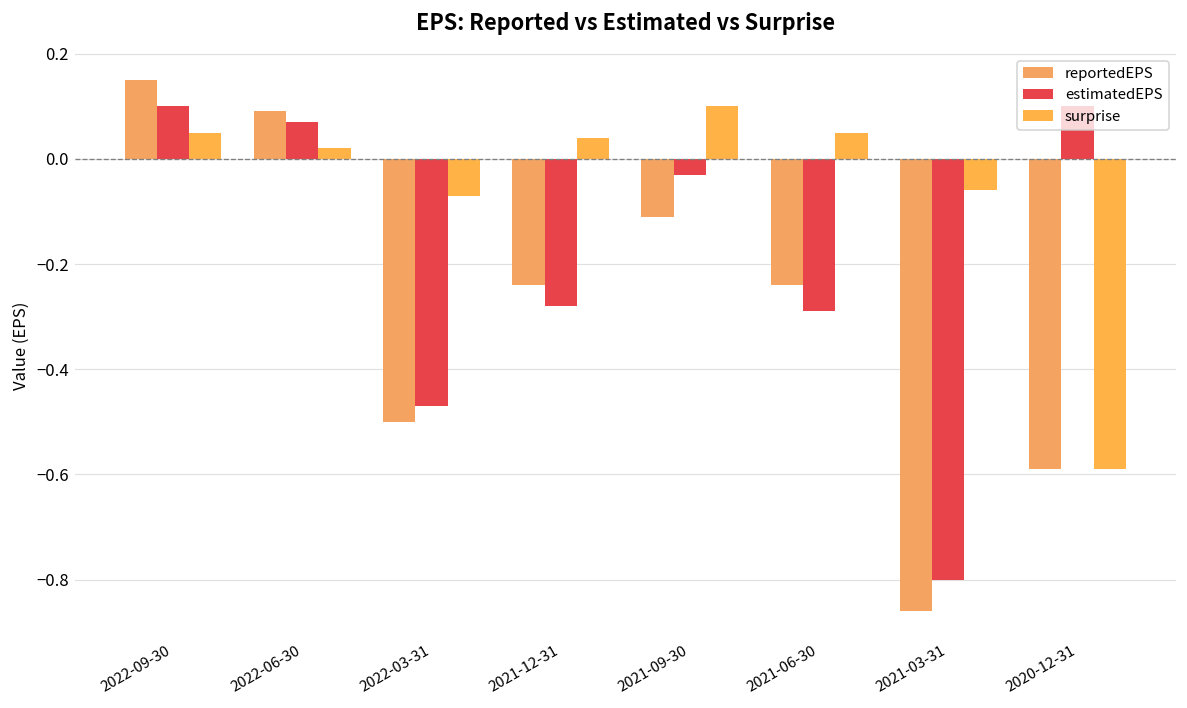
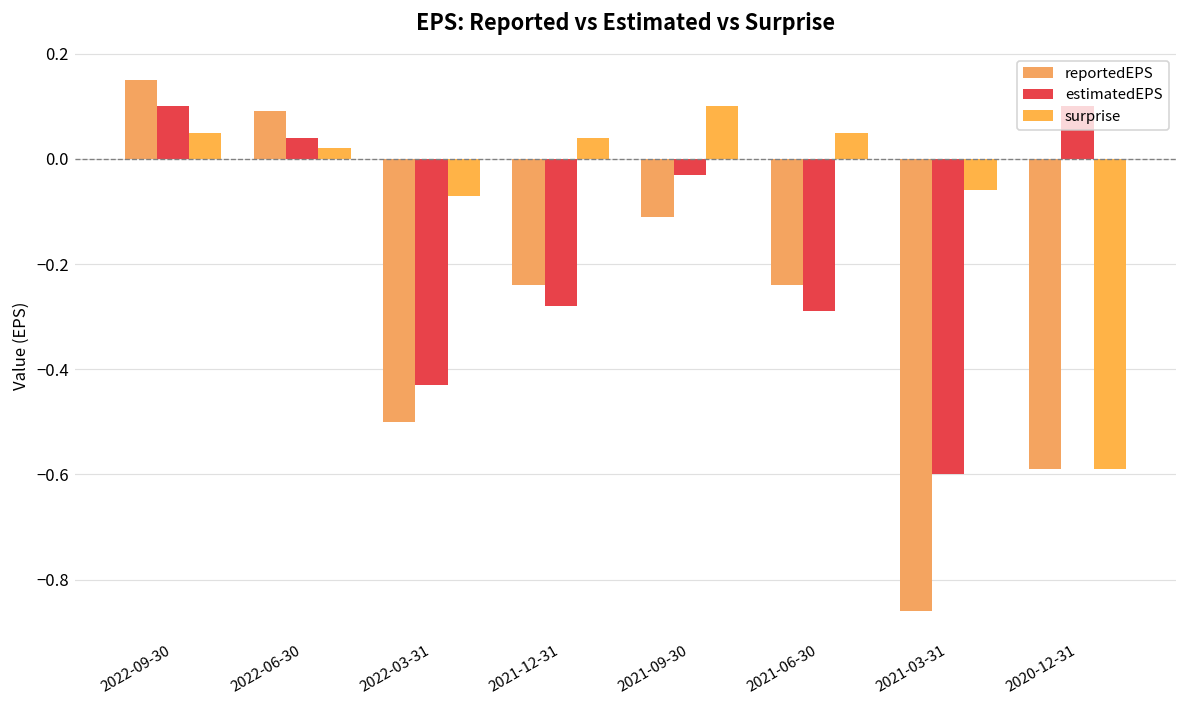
estimatedEPS, 2022-06-30: 0.07 -> 0.04
estimatedEPS, 2022-03-31: -0.47 -> -0.43
estimatedEPS, 2021-03-31: -0.8 -> -0.6
